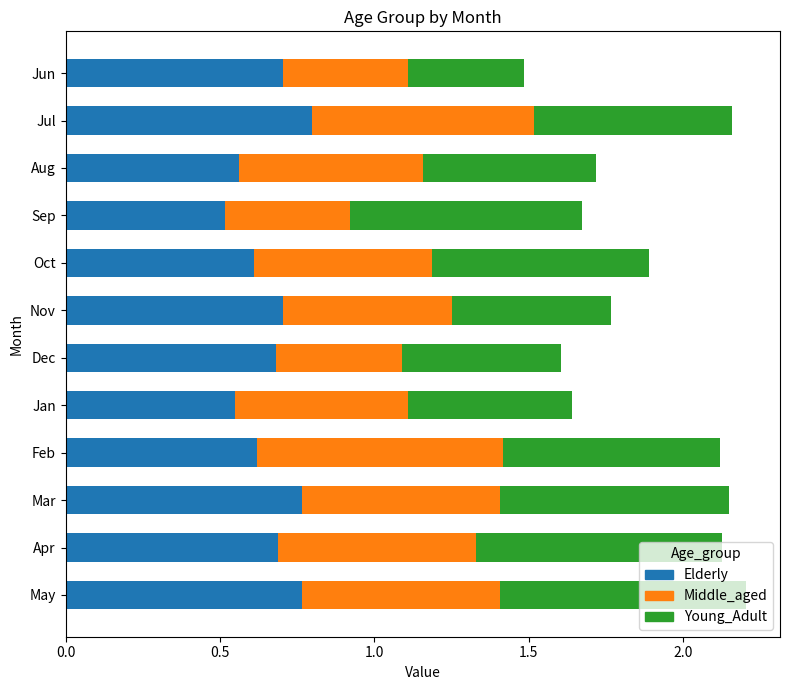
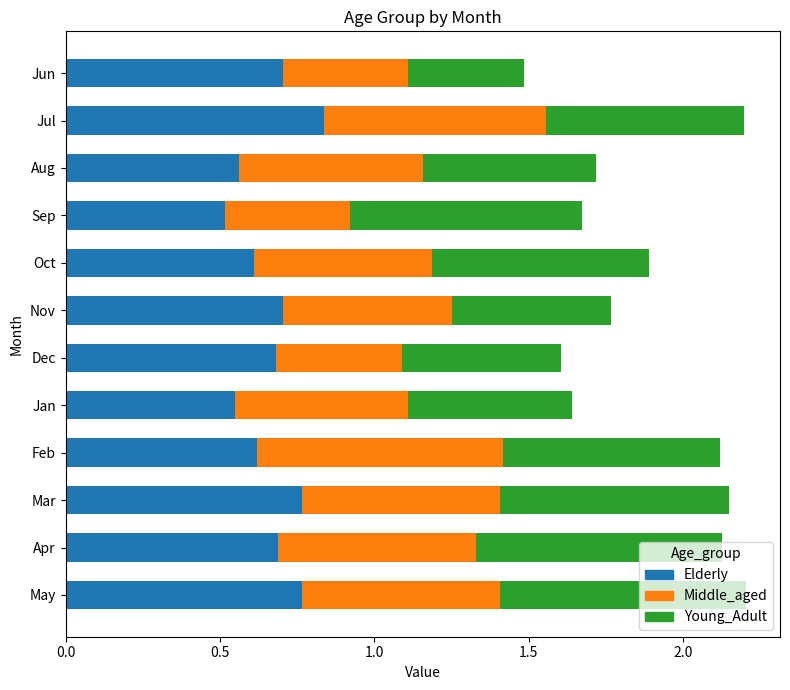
Elderly, Jul: 0.80 -> 0.84
